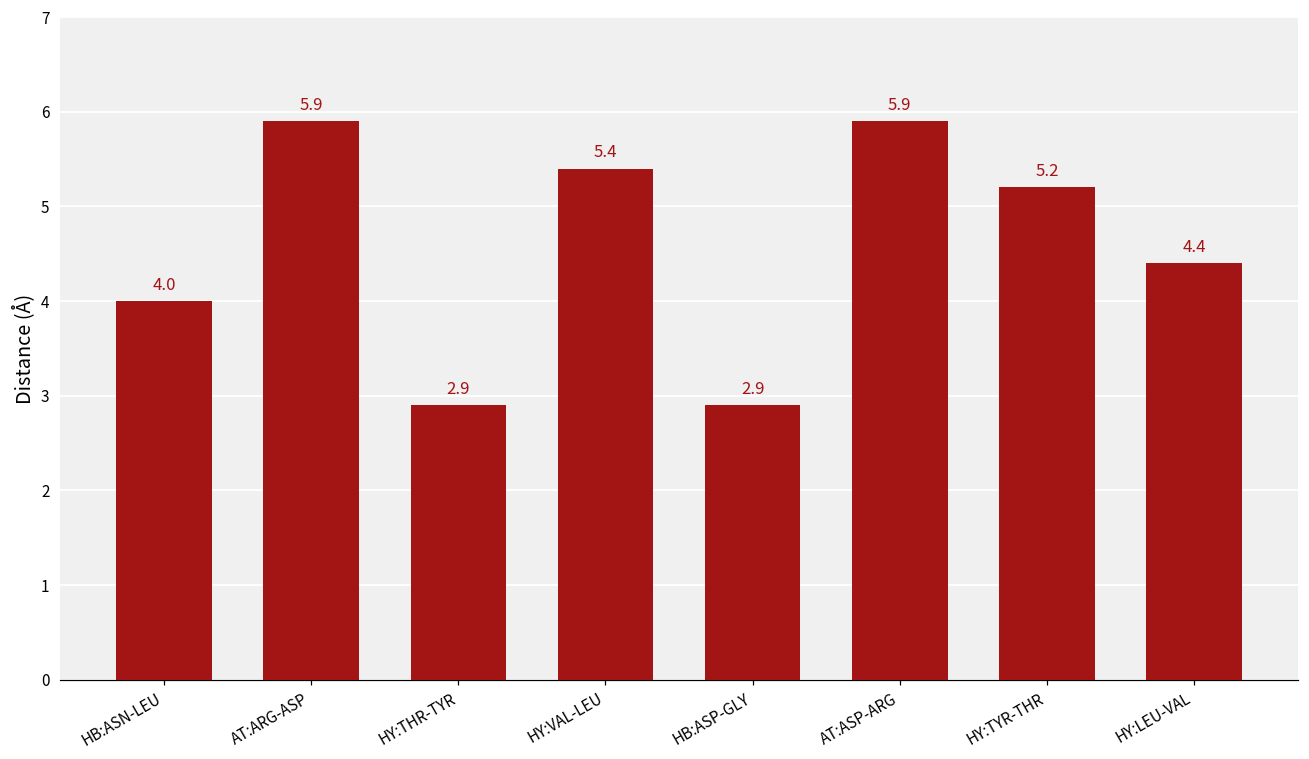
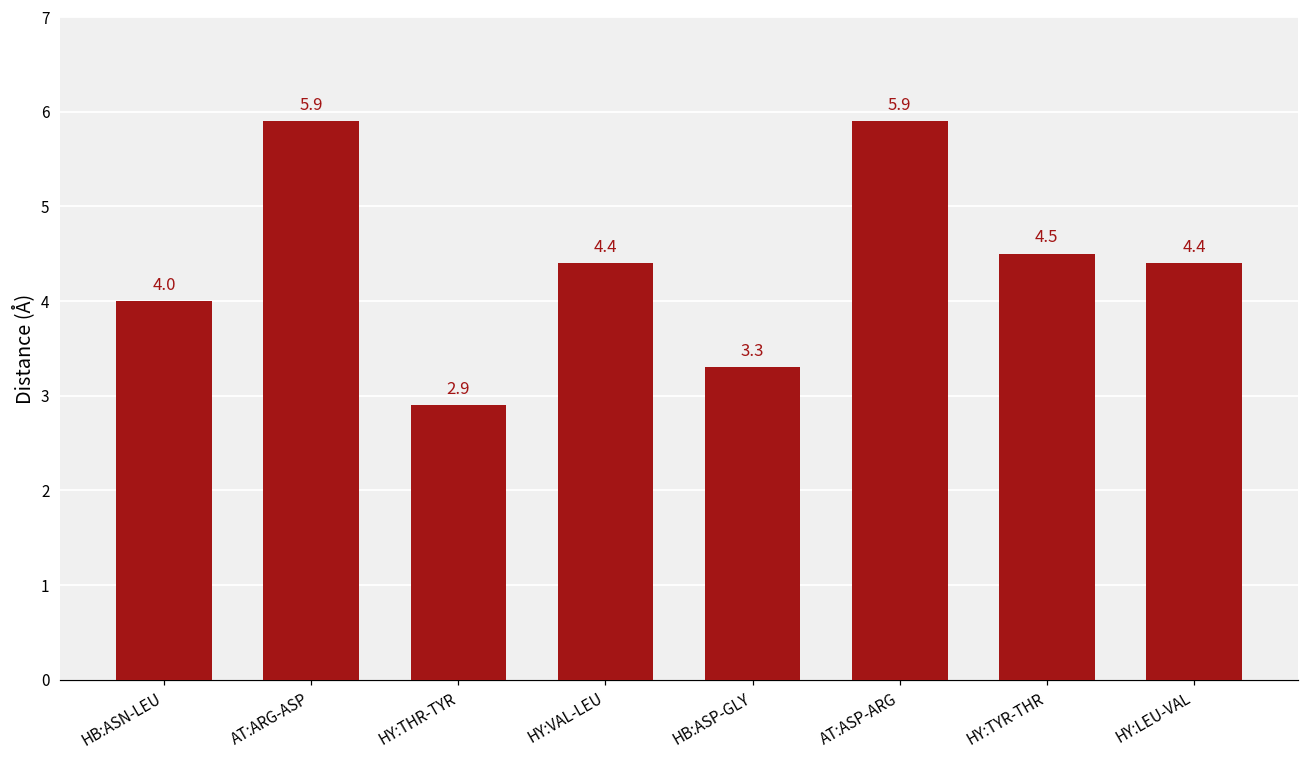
HY:VAL-LEU: 5.4 -> 4.4
HB:ASP-GLY: 2.9 -> 3.3
HY:TYR-THR: 5.2 -> 4.5
